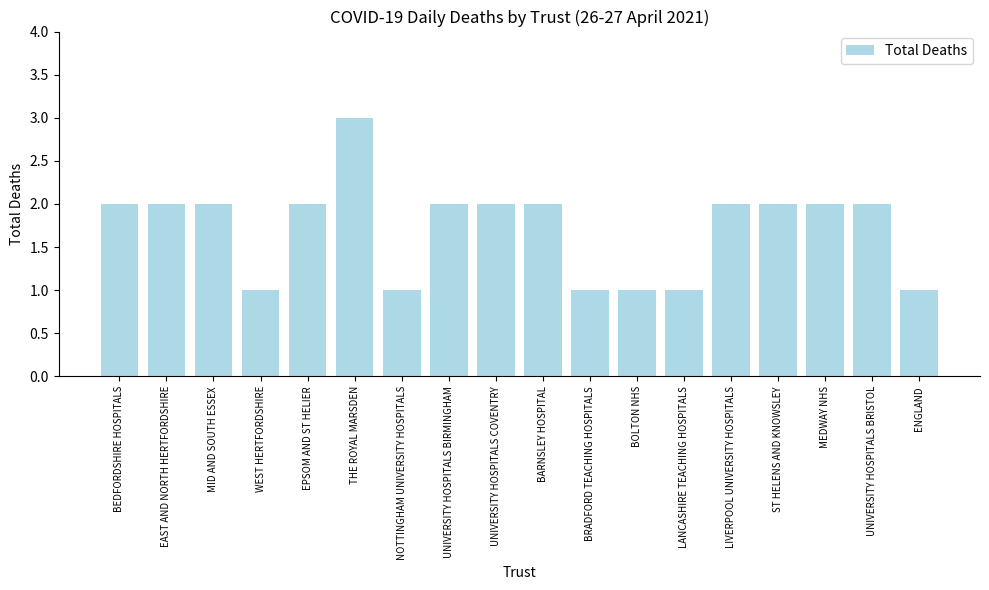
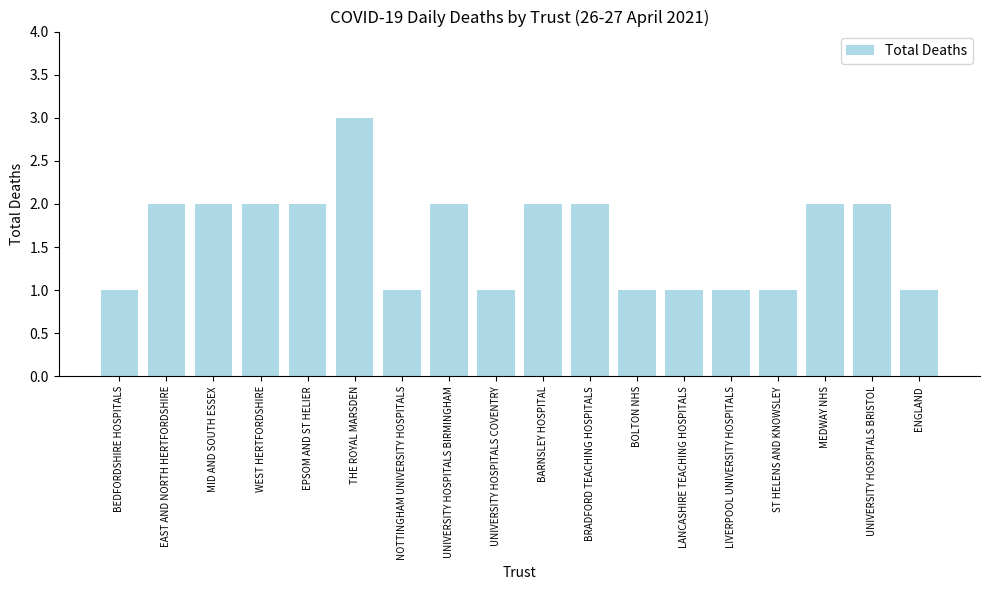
BEDFORDSHIRE HOSPITALS: 2 -> 1
WEST HERTFORDSHIRE: 1 -> 2
UNIVERSITY HOSPITALS COVENTRY: 2 -> 1
BRADFORD TEACHING HOSPITALS: 1 -> 2
LIVERPOOL UNIVERSITY HOSPITALS: 2 -> 1
ST HELENS AND KNOWSLEY: 2 -> 1
